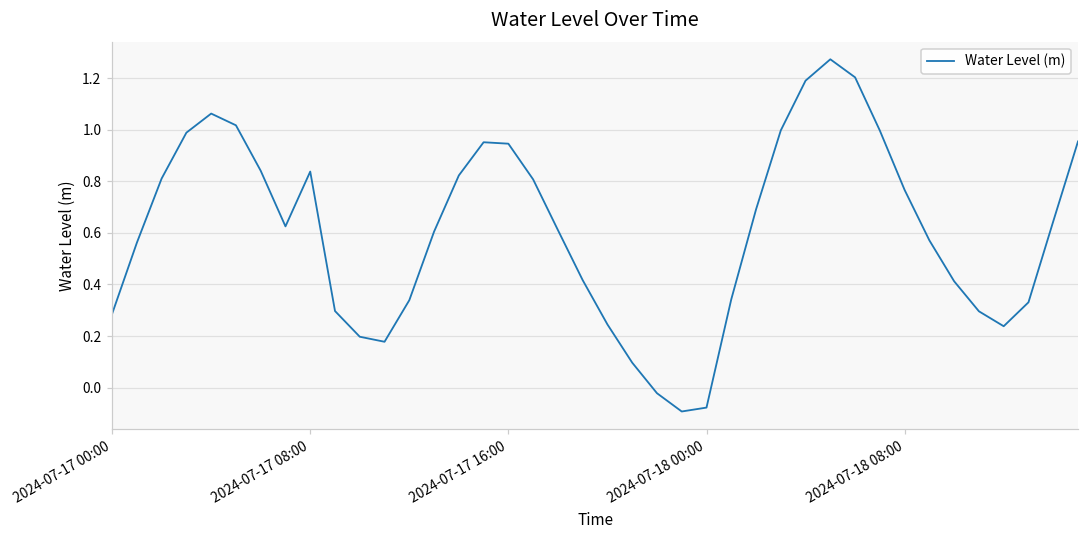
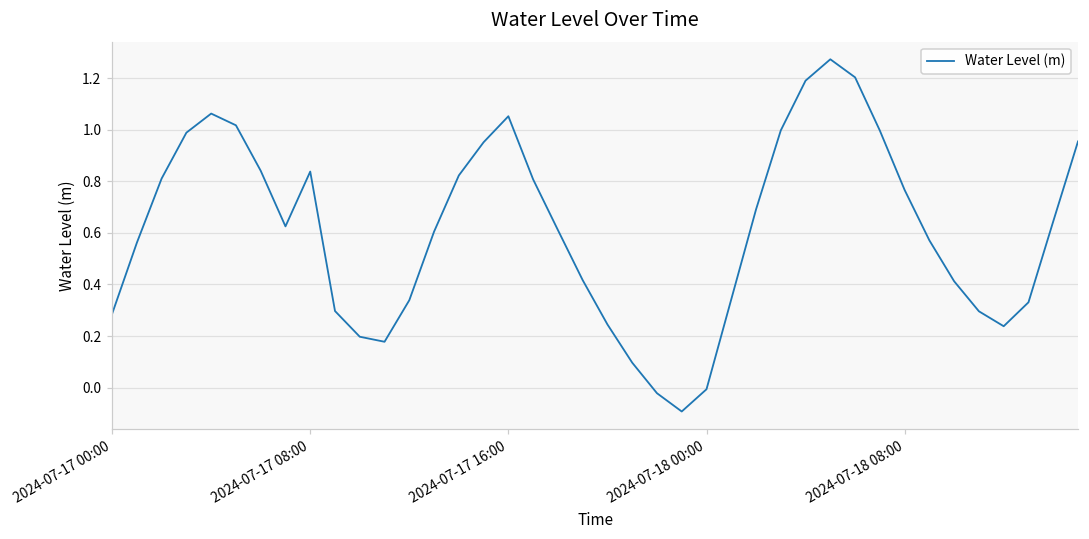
2024-07-17 16:00: 0.95 -> 1.05
2024-07-18 00:00: -0.08 -> -0.01
